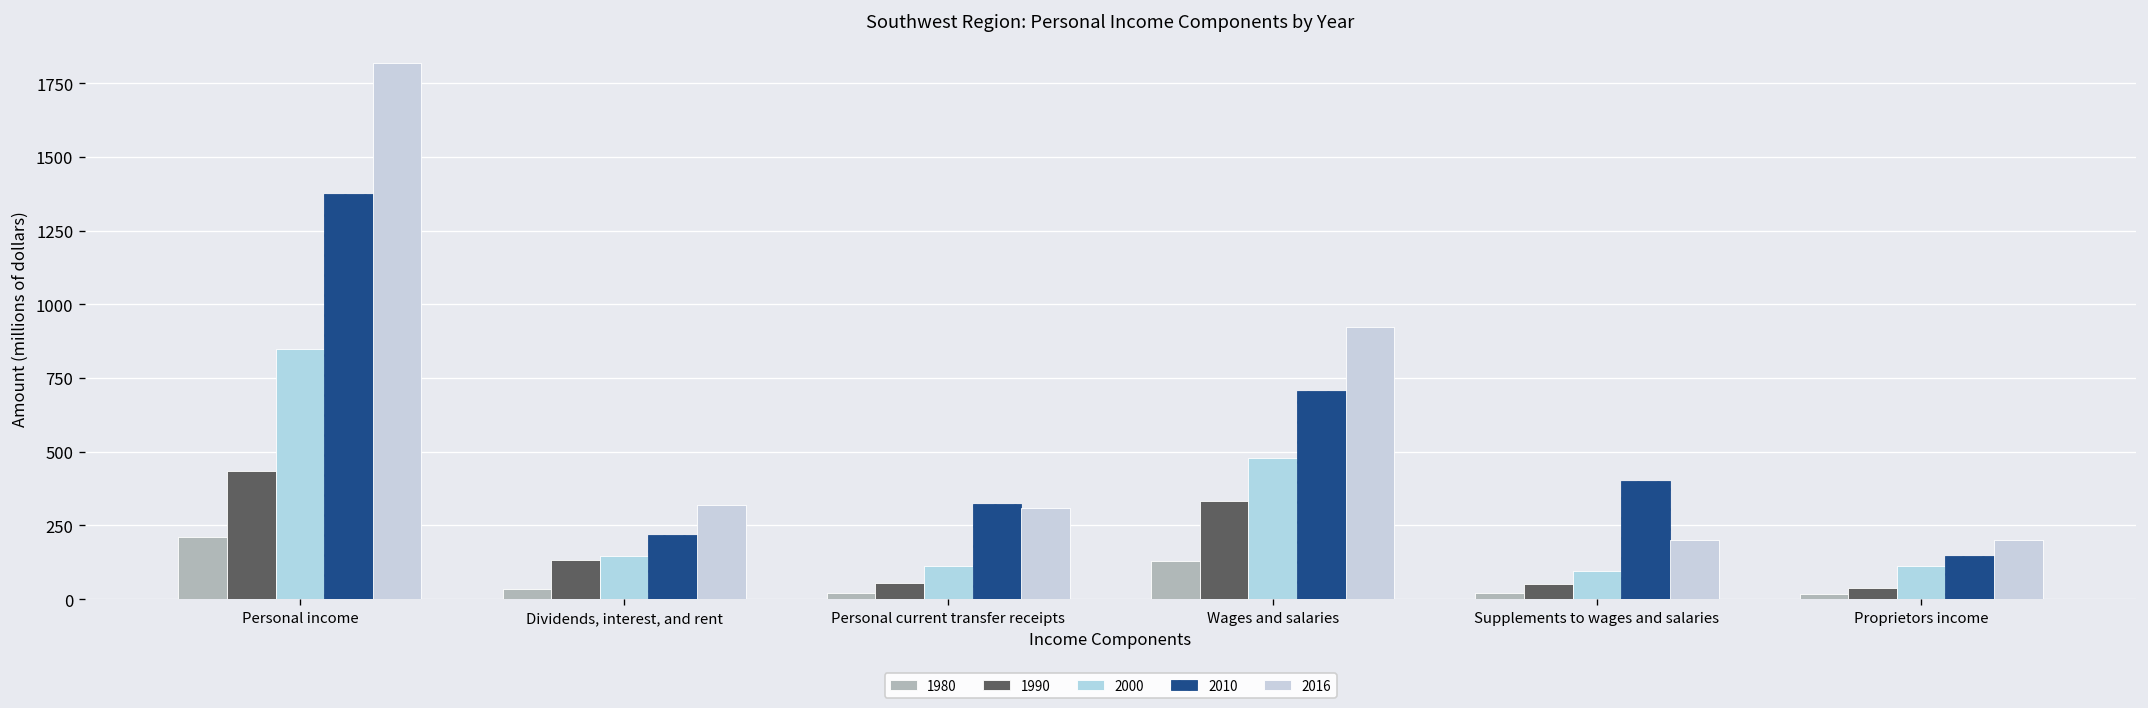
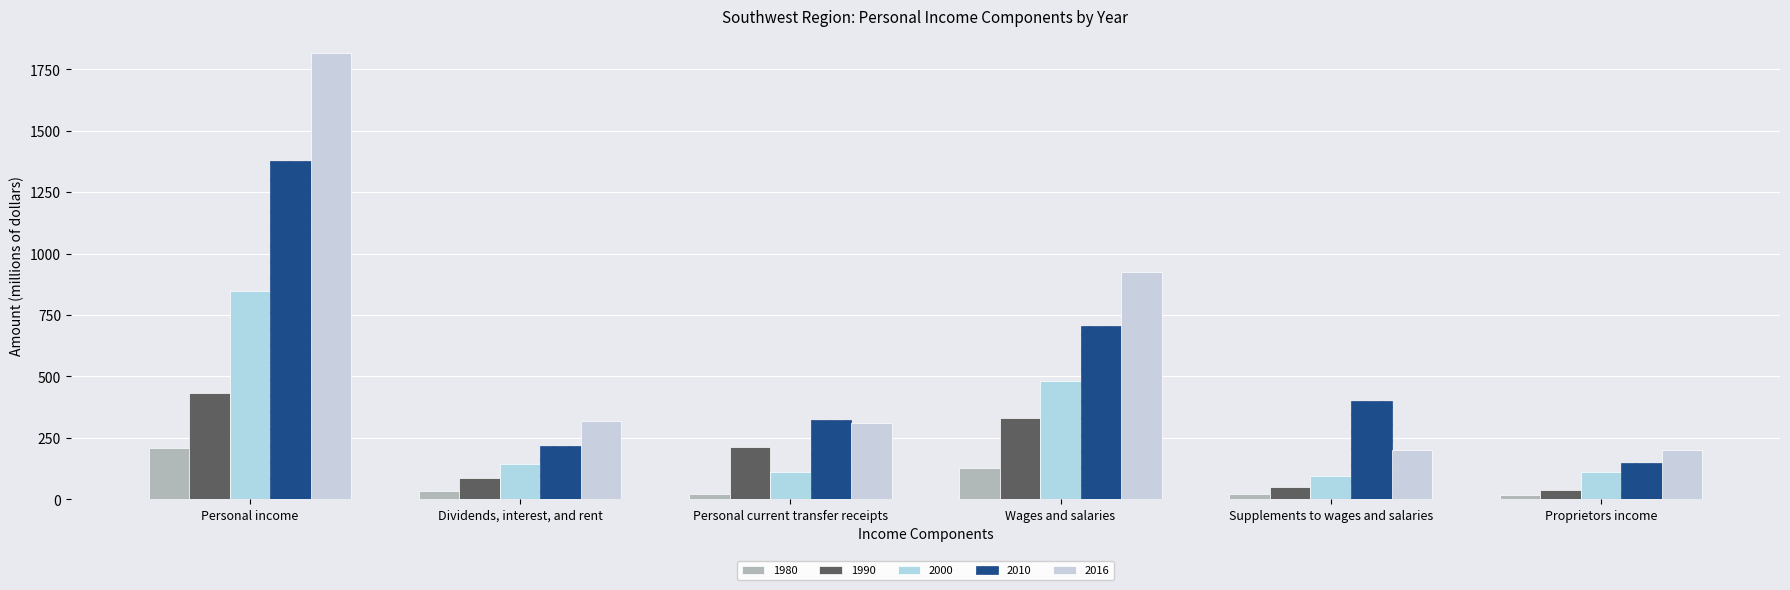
1990, Dividends, interest, and rent: 130 -> 90
1990, Personal current transfer receipts: 60 -> 210
